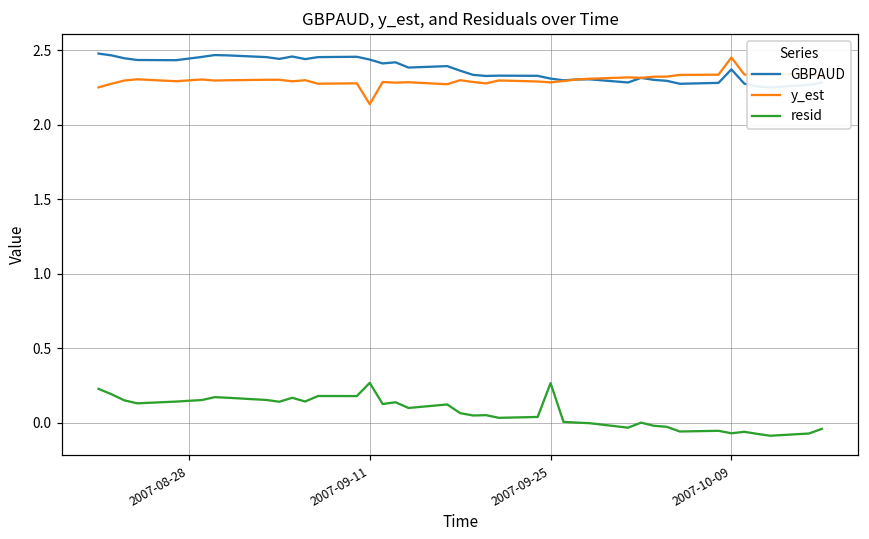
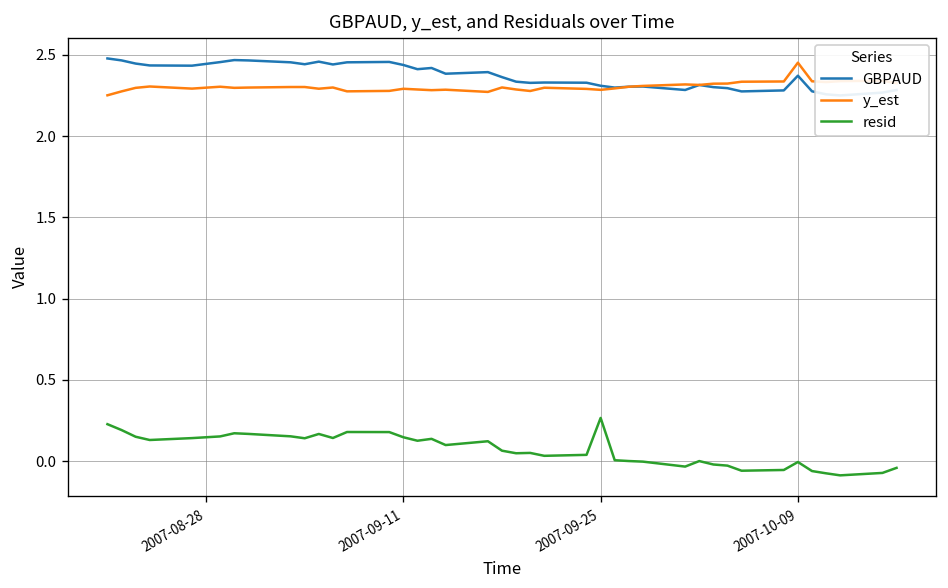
y_est, 2007-09-11: 2.14 -> 2.29
resid, 2007-09-11: 0.27 -> 0.15
resid, 2007-10-09: -0.07 -> -0.01
